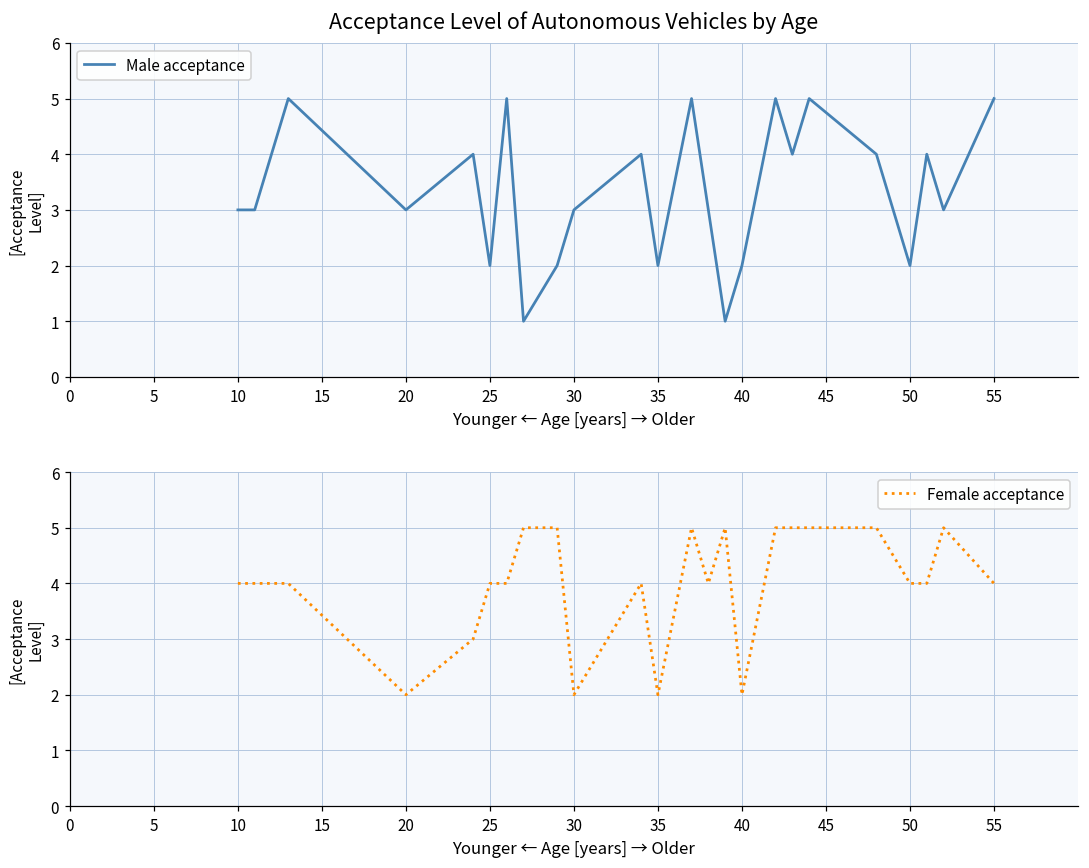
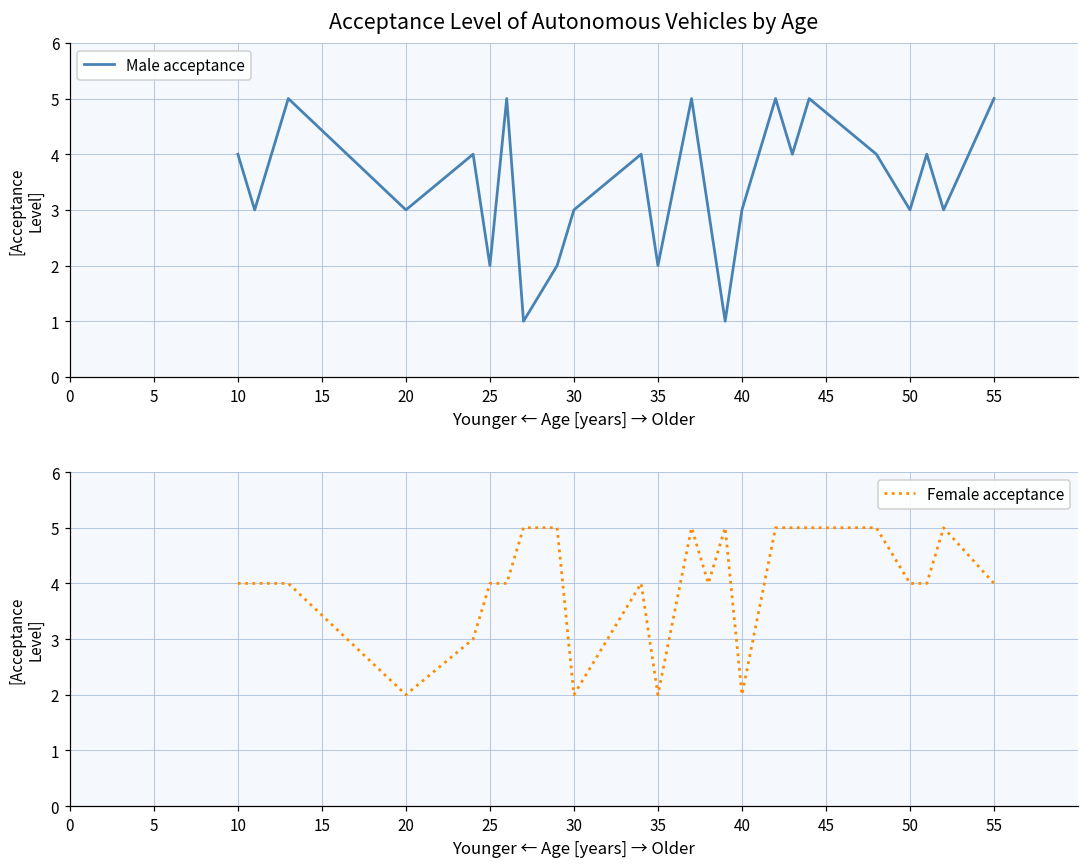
Acceptance Level of Autonomous Vehicles by Age, 10: 3 -> 4
Acceptance Level of Autonomous Vehicles by Age, 40: 2 -> 3
Acceptance Level of Autonomous Vehicles by Age, 50: 2 -> 3
